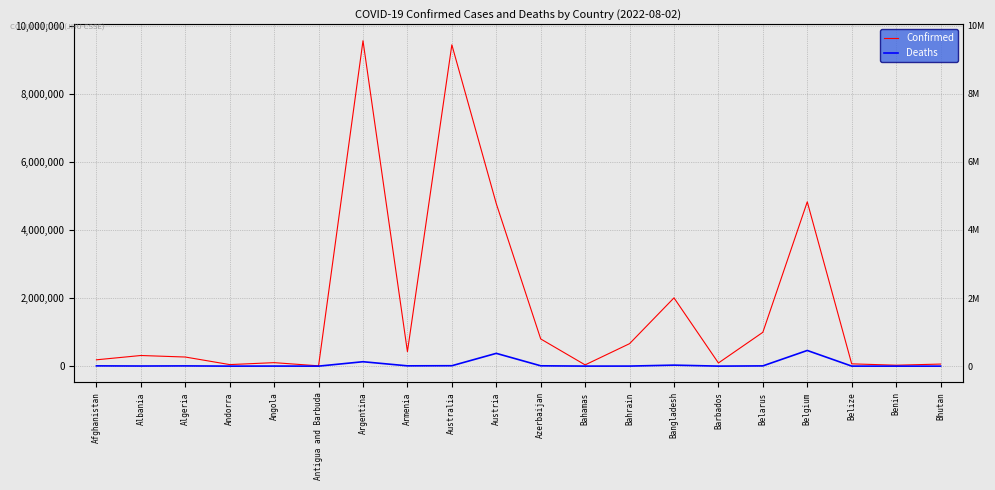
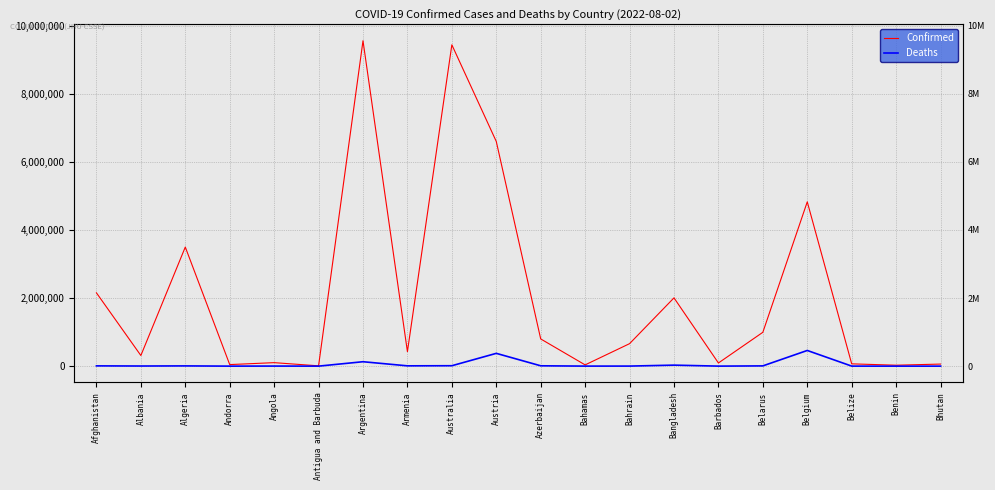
Confirmed, Afghanistan: 200,000 -> 2,200,000
Confirmed, Algeria: 300,000 -> 3,500,000
Confirmed, Austria: 4,800,000 -> 6,600,000
